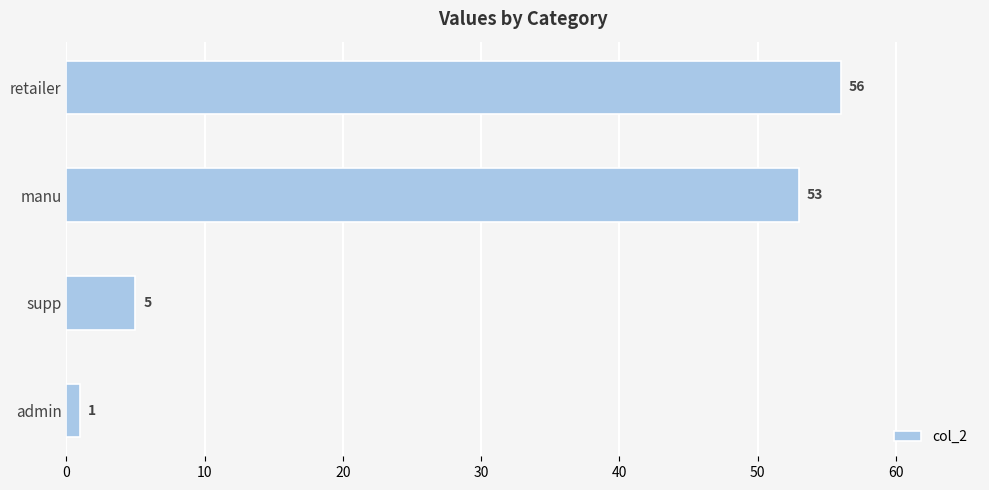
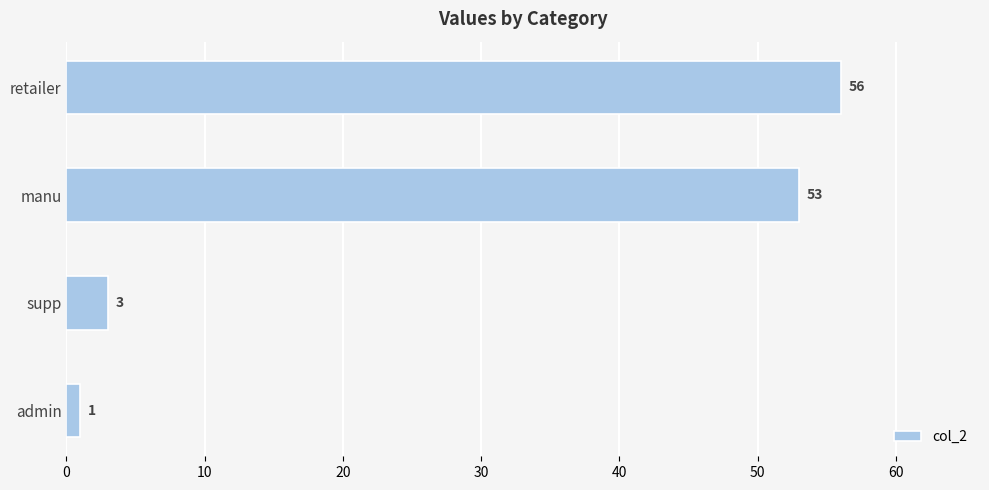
supp: 5 -> 3
